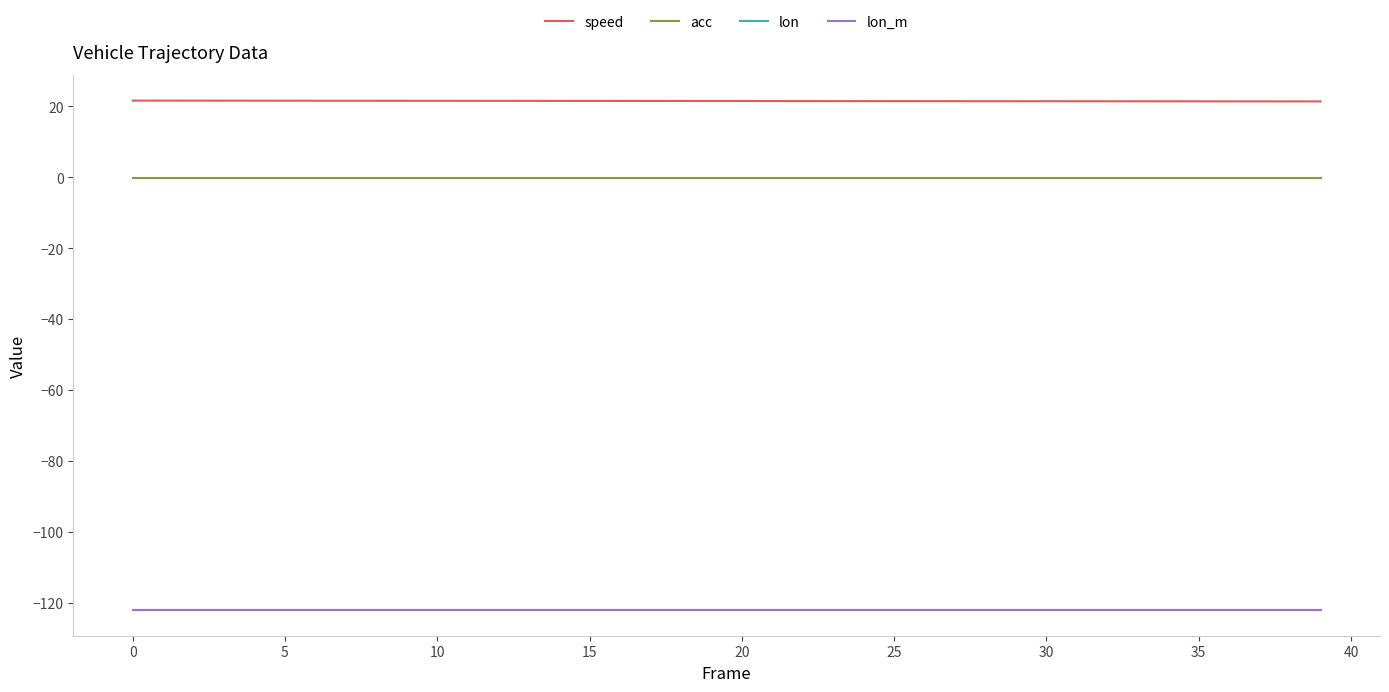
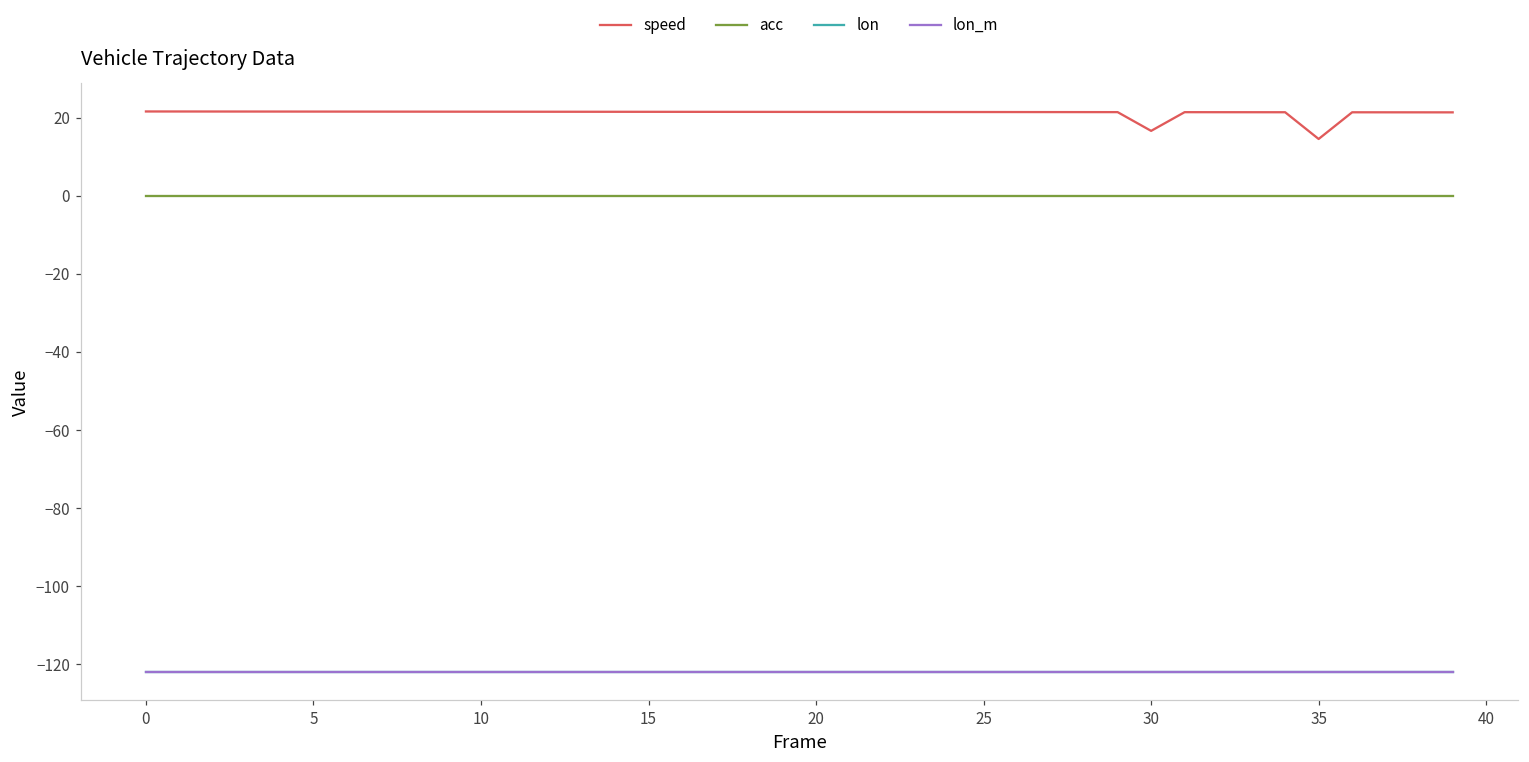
speed, 30: 21 -> 17
speed, 35: 21 -> 15
